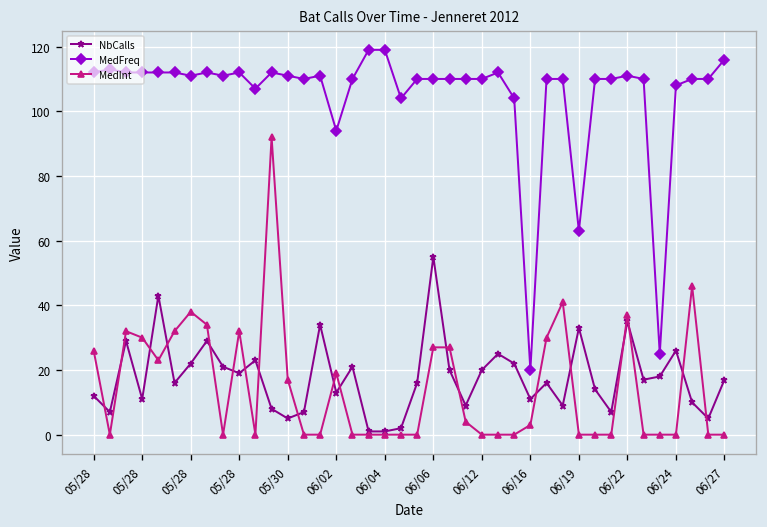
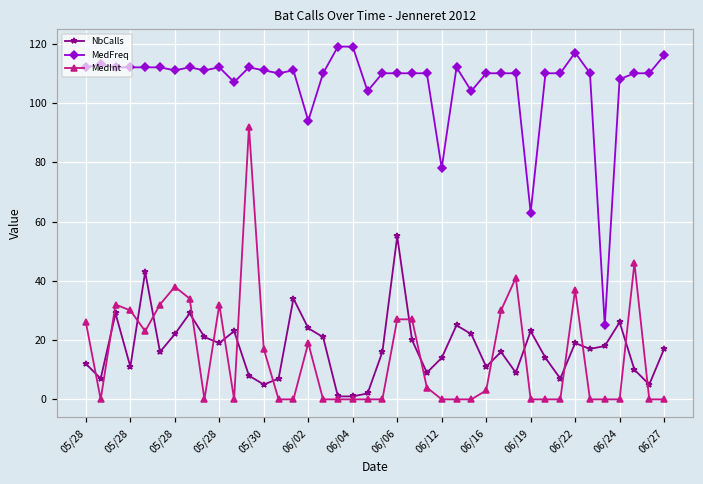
NbCalls, 06/02: 13 -> 24
NbCalls, 06/12: 20 -> 14
MedFreq, 06/12: 110 -> 78
MedFreq, 06/16: 20 -> 110
NbCalls, 06/19: 33 -> 23
NbCalls, 06/22: 35 -> 19
MedFreq, 06/22: 111 -> 117
